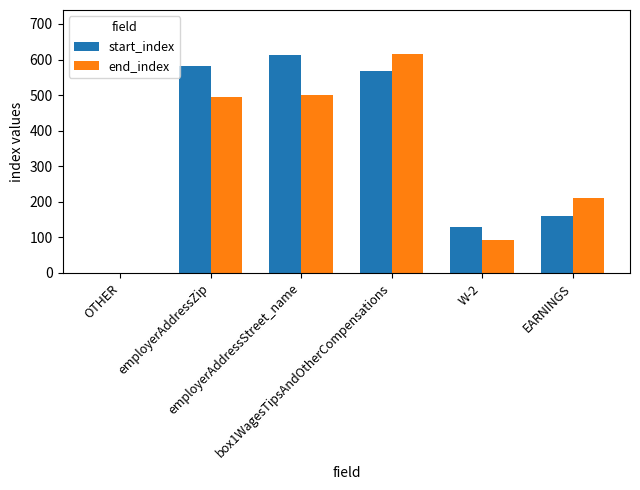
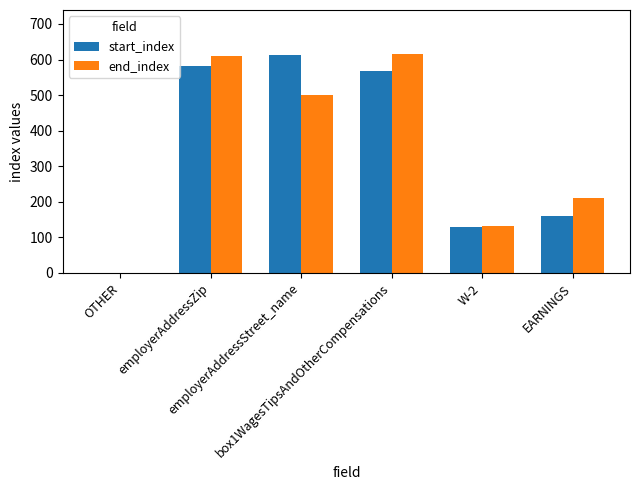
end_index, employerAddressZip: 500 -> 610
end_index, W-2: 90 -> 130
